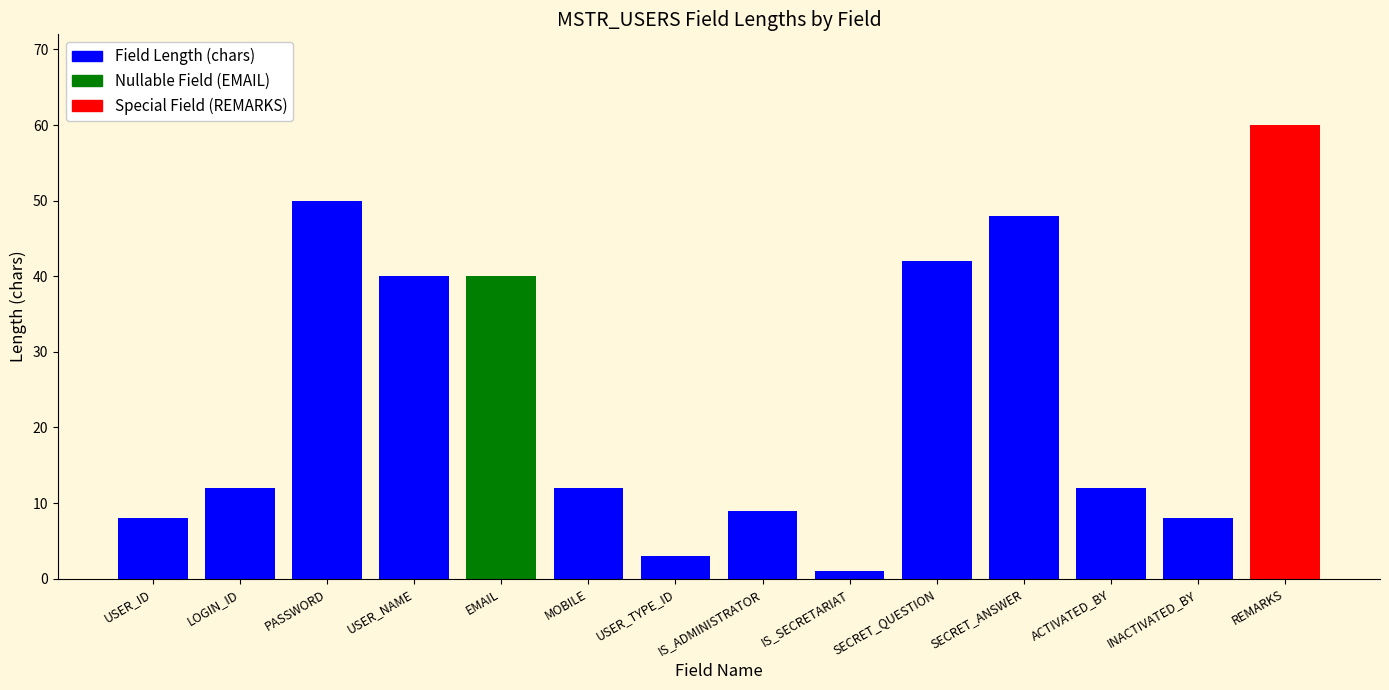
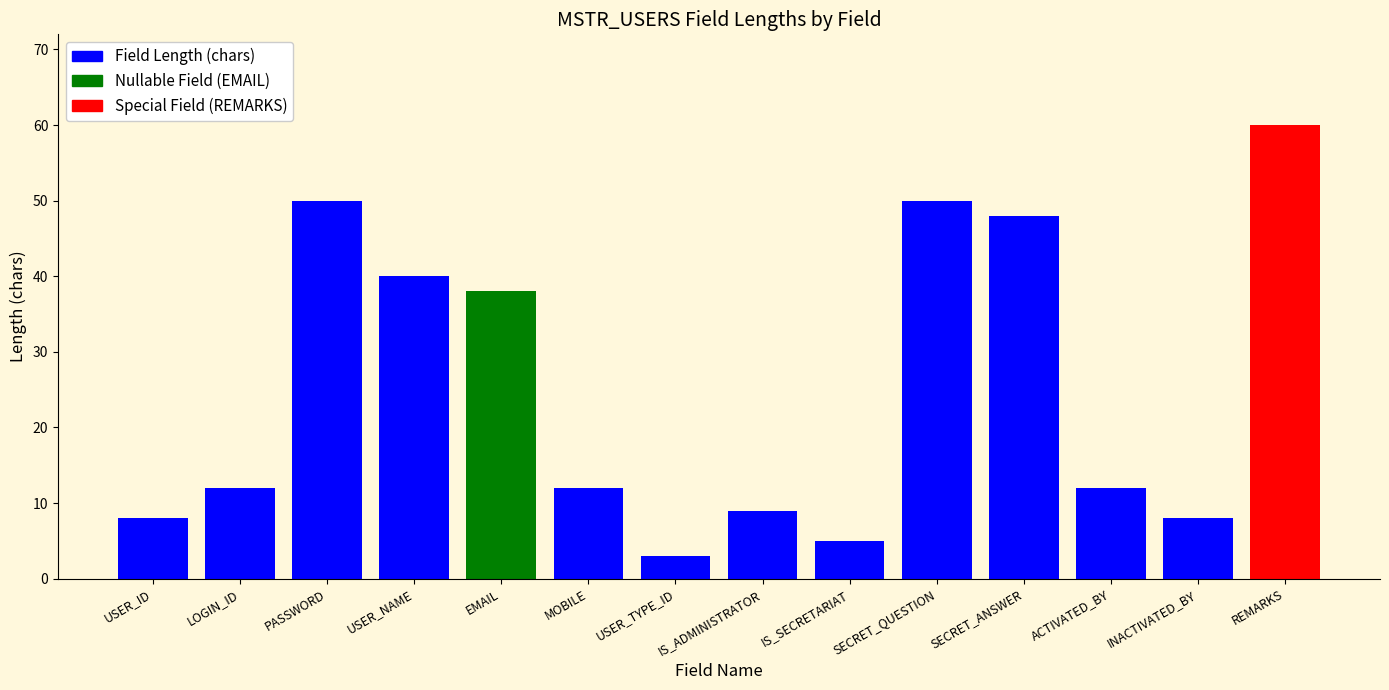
EMAIL: 40 -> 38
IS_SECRETARIAT: 1 -> 5
SECRET_QUESTION: 42 -> 50
